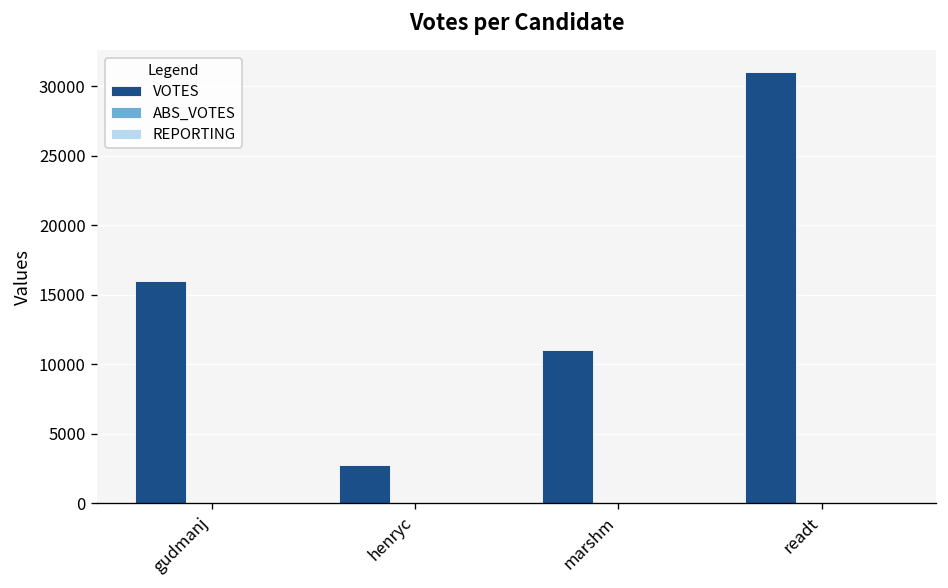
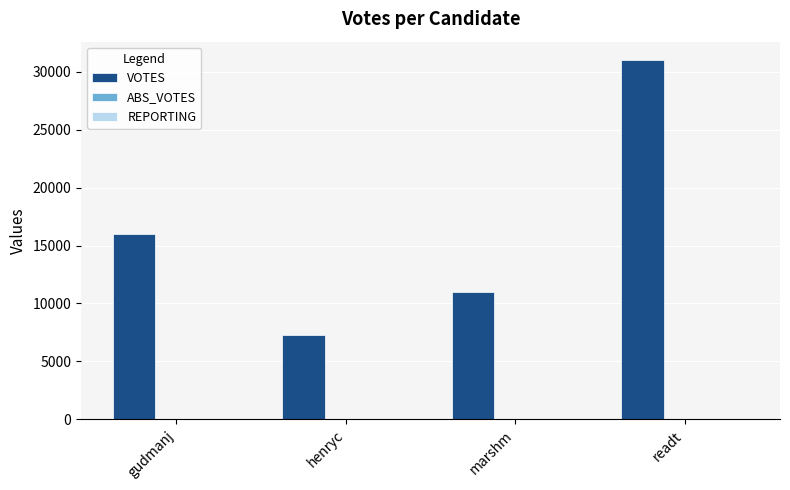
VOTES, henryc: 2700 -> 7300
